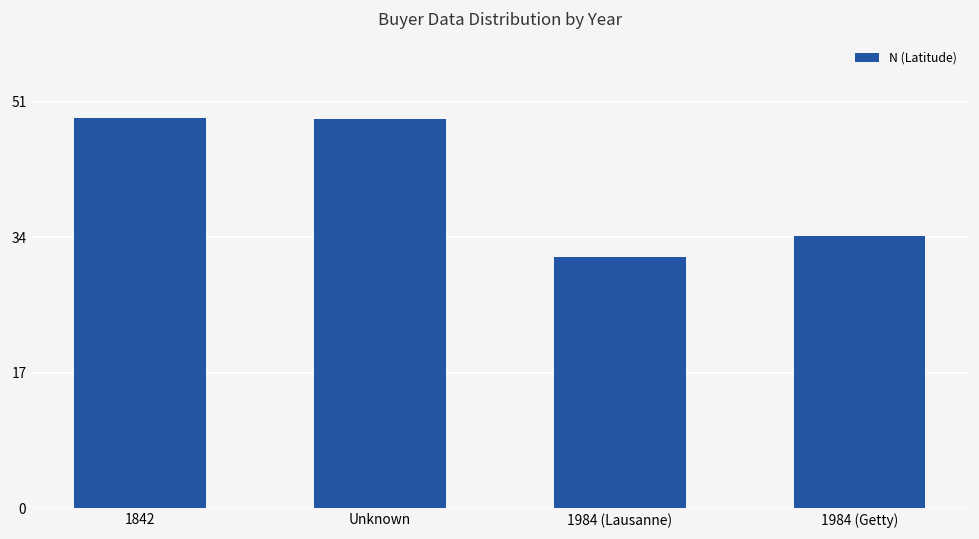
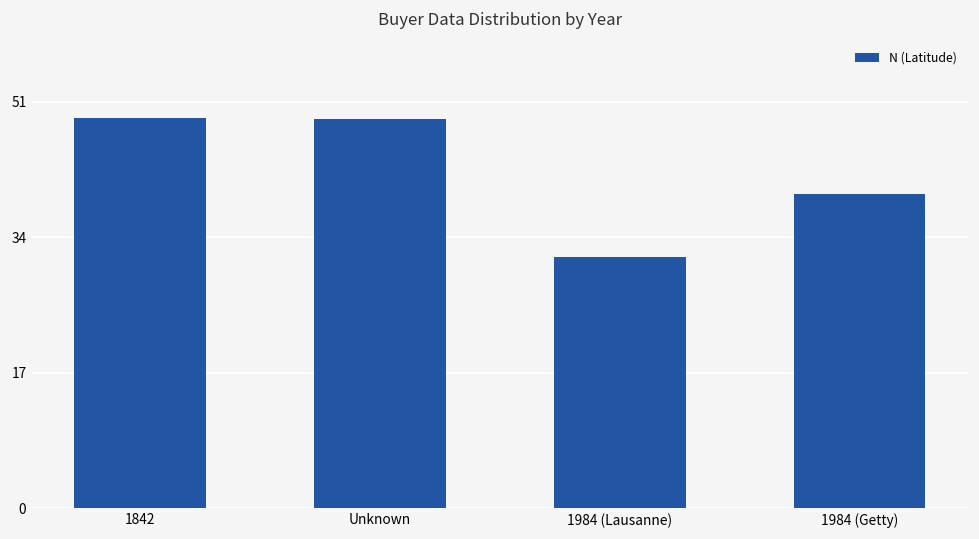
1984 (Getty): 34 -> 39
